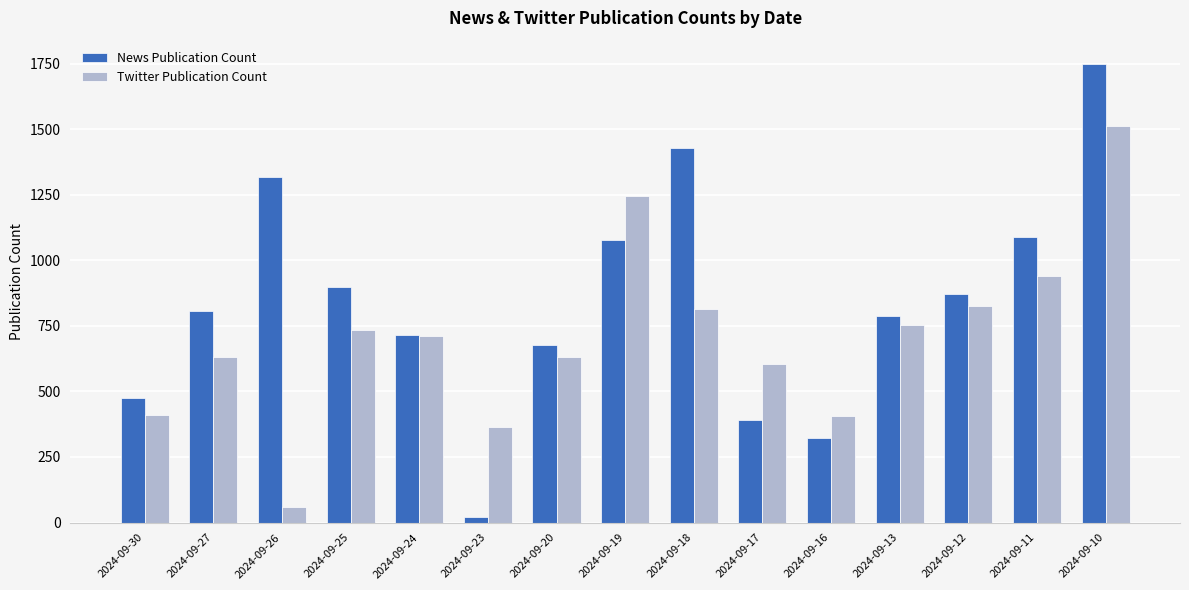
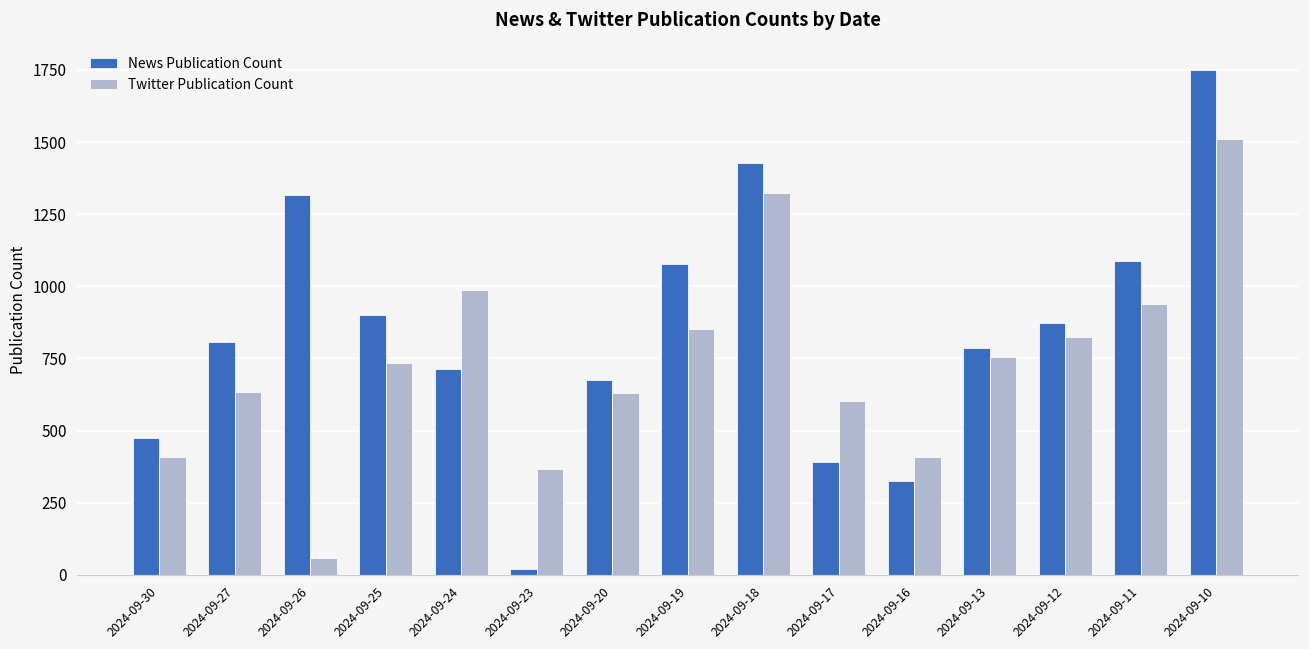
Twitter Publication Count, 2024-09-24: 710 -> 990
Twitter Publication Count, 2024-09-19: 1250 -> 850
Twitter Publication Count, 2024-09-18: 820 -> 1320
